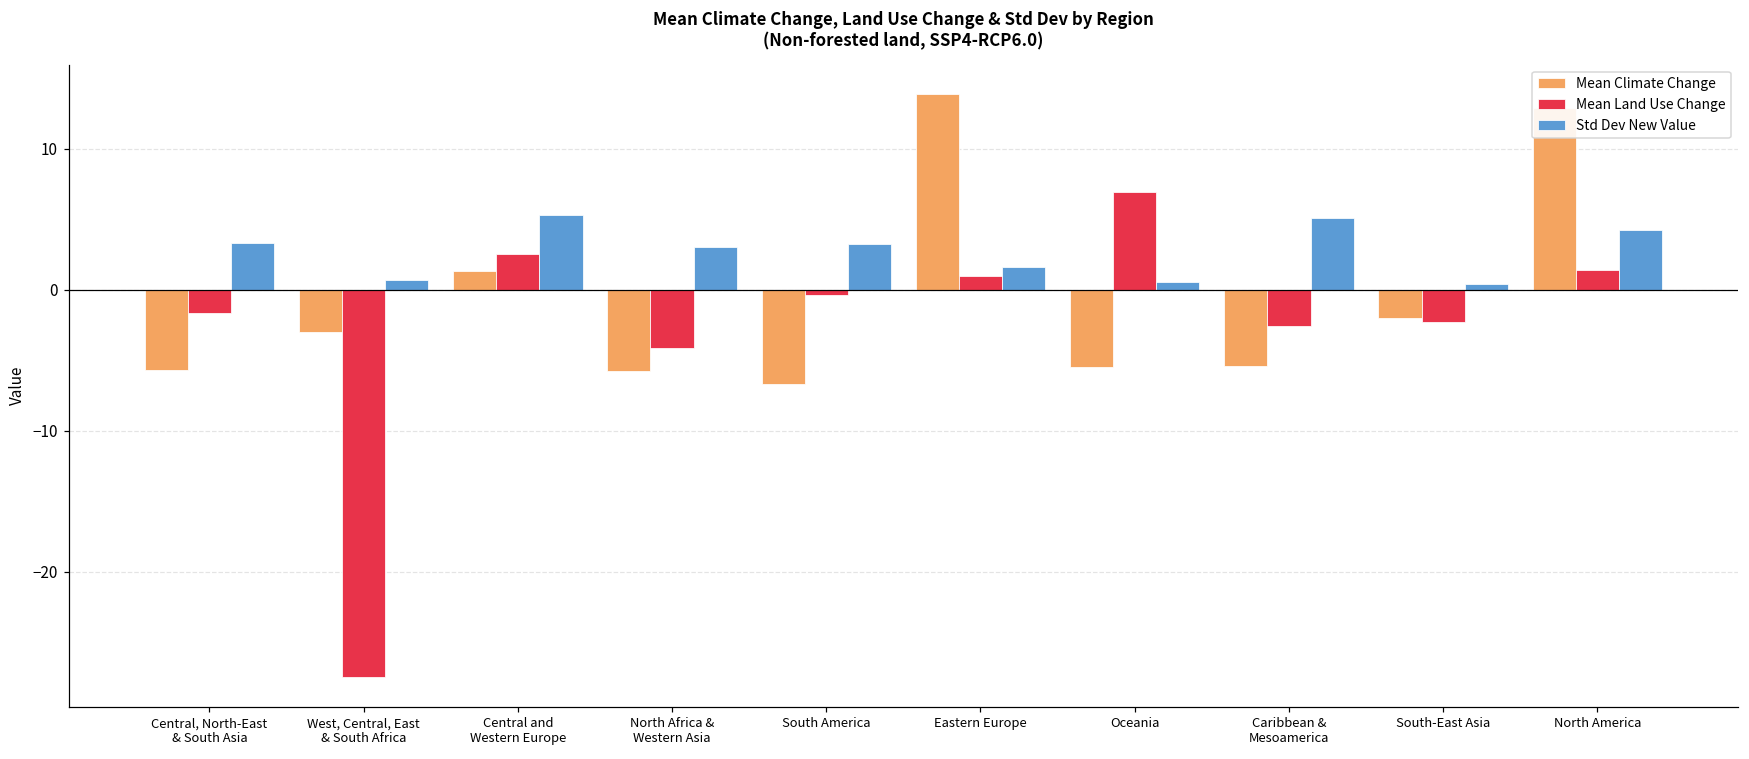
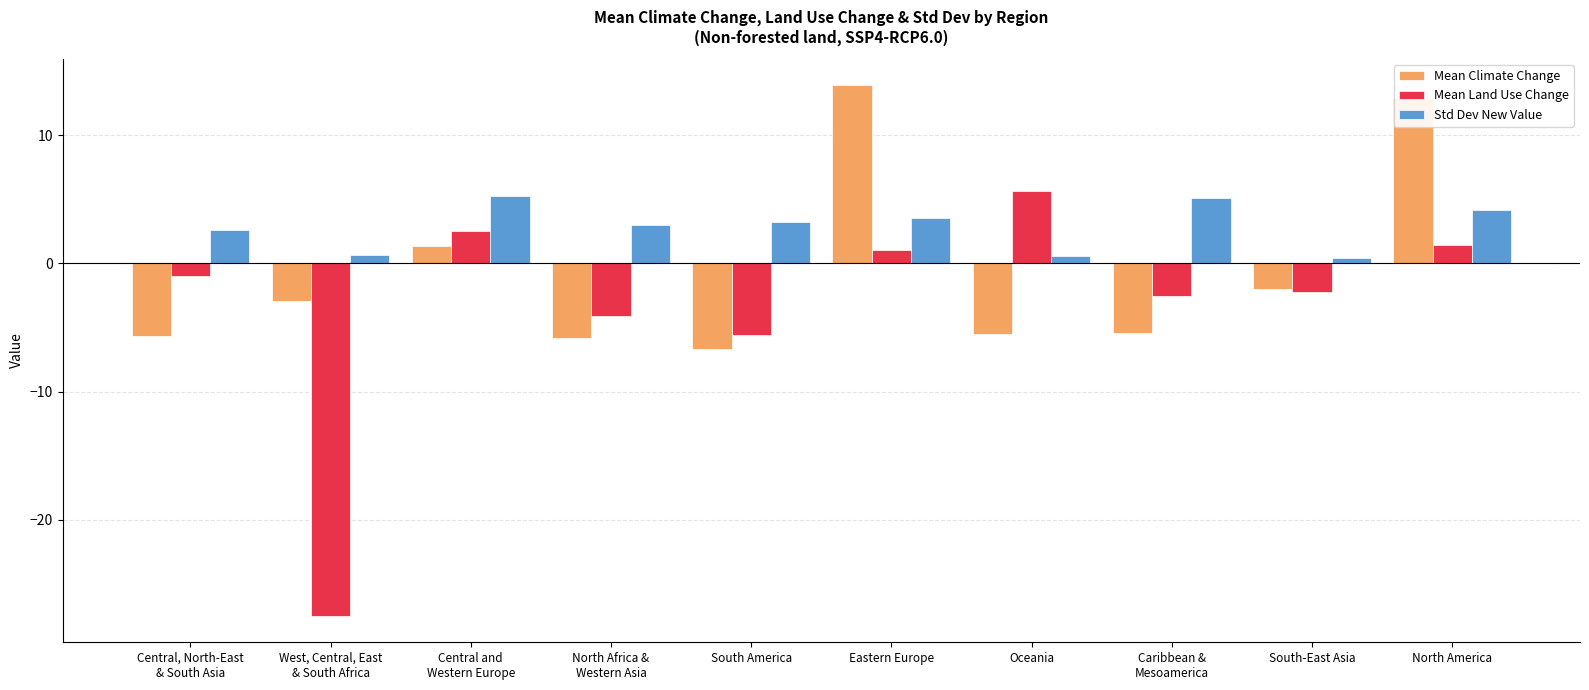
Mean Land Use Change, Central, North-East & South Asia: -1.6 -> -1.0
Std Dev New Value, Central, North-East & South Asia: 3.3 -> 2.6
Mean Land Use Change, South America: -0.4 -> -5.6
Std Dev New Value, Eastern Europe: 1.6 -> 3.5
Mean Land Use Change, Oceania: 7.0 -> 5.7
